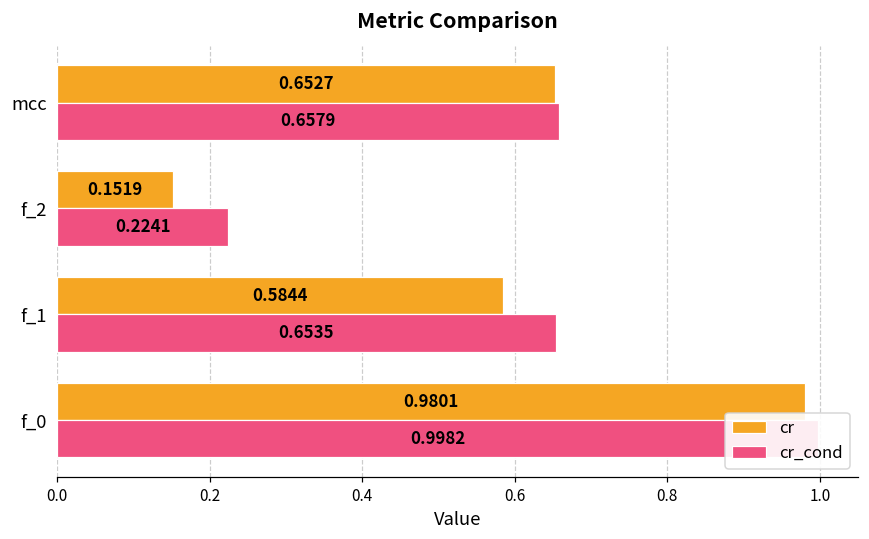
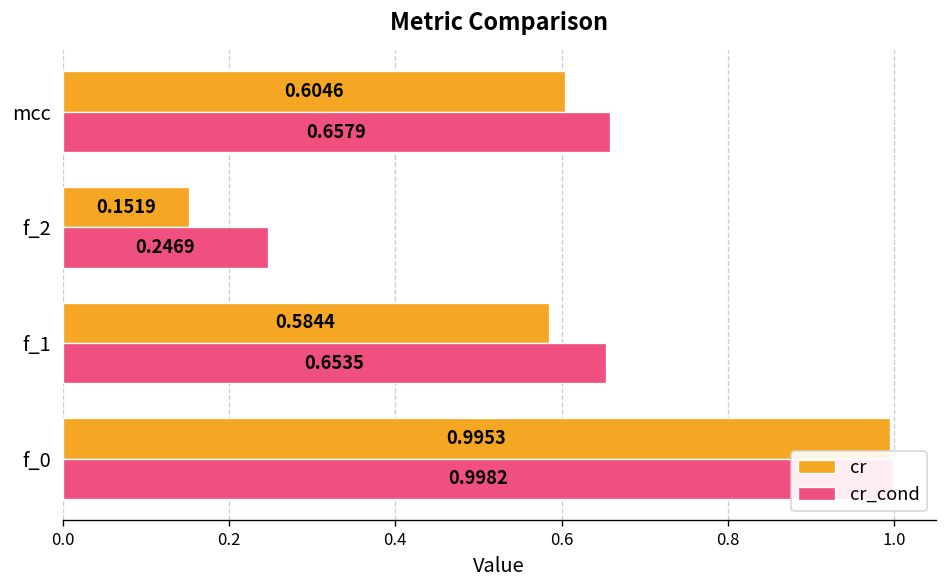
cr, mcc: 0.6527 -> 0.6046
cr_cond, f_2: 0.2241 -> 0.2469
cr, f_0: 0.9801 -> 0.9953
